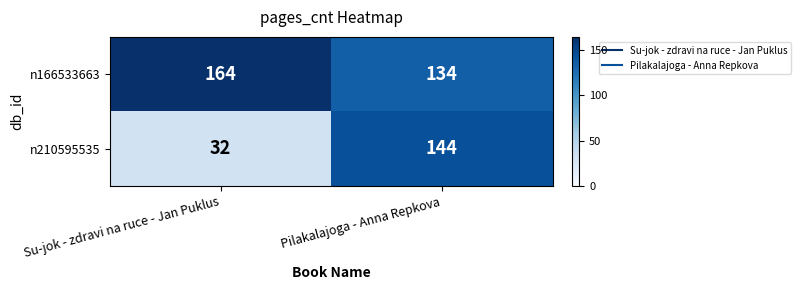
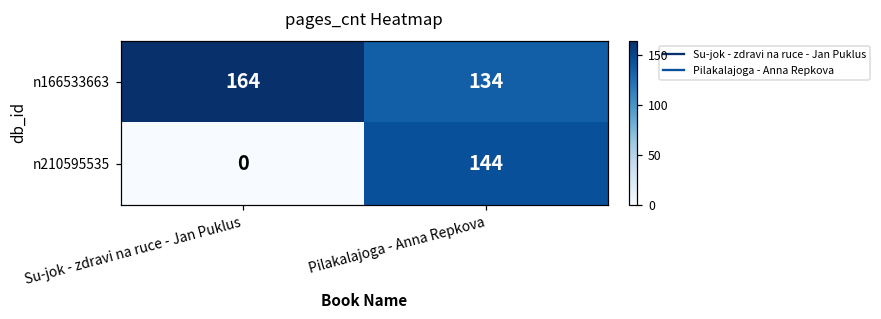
n210595535, Su-jok - zdravi na ruce - Jan Puklus: 32 -> 0
